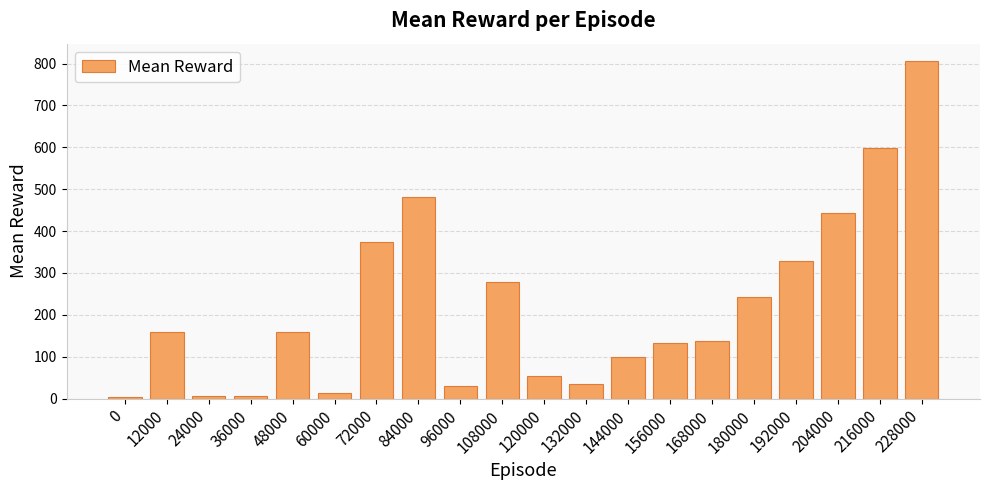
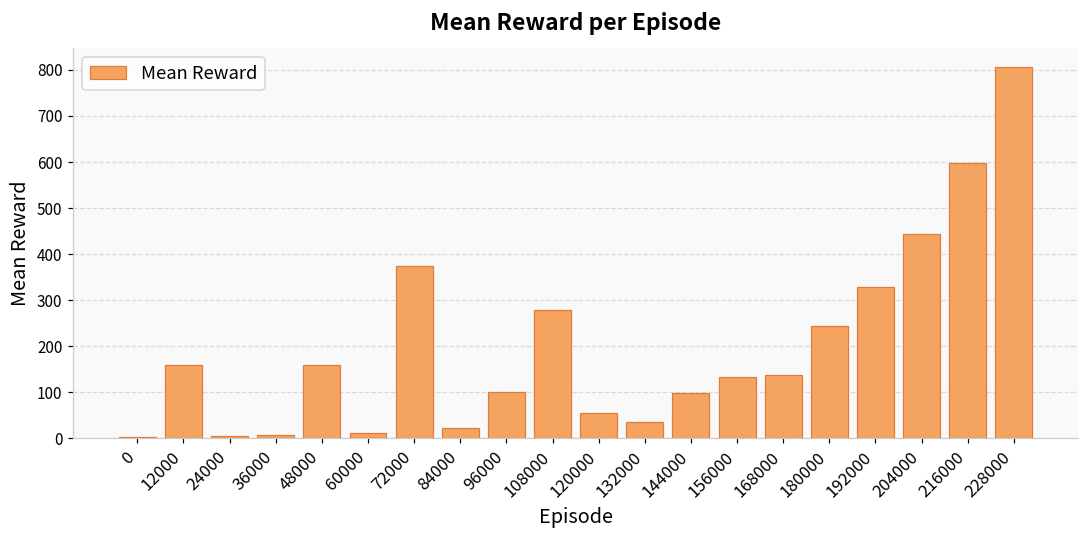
84000: 480 -> 20
96000: 30 -> 100
